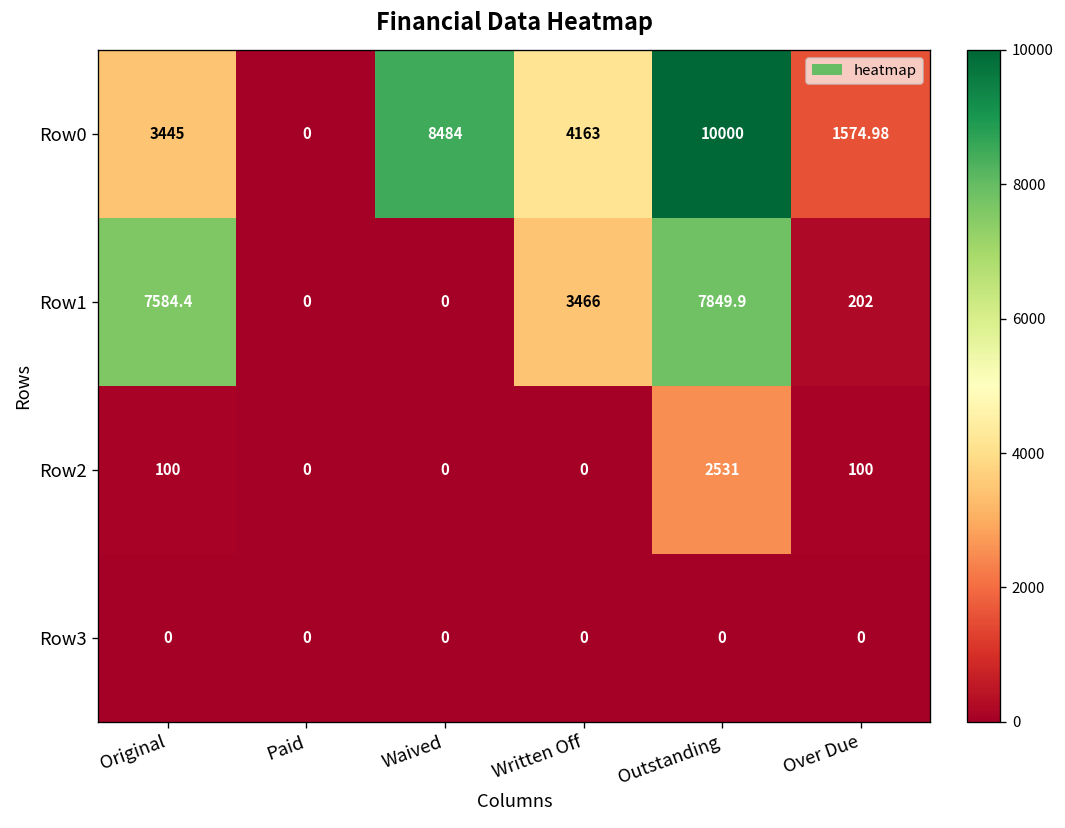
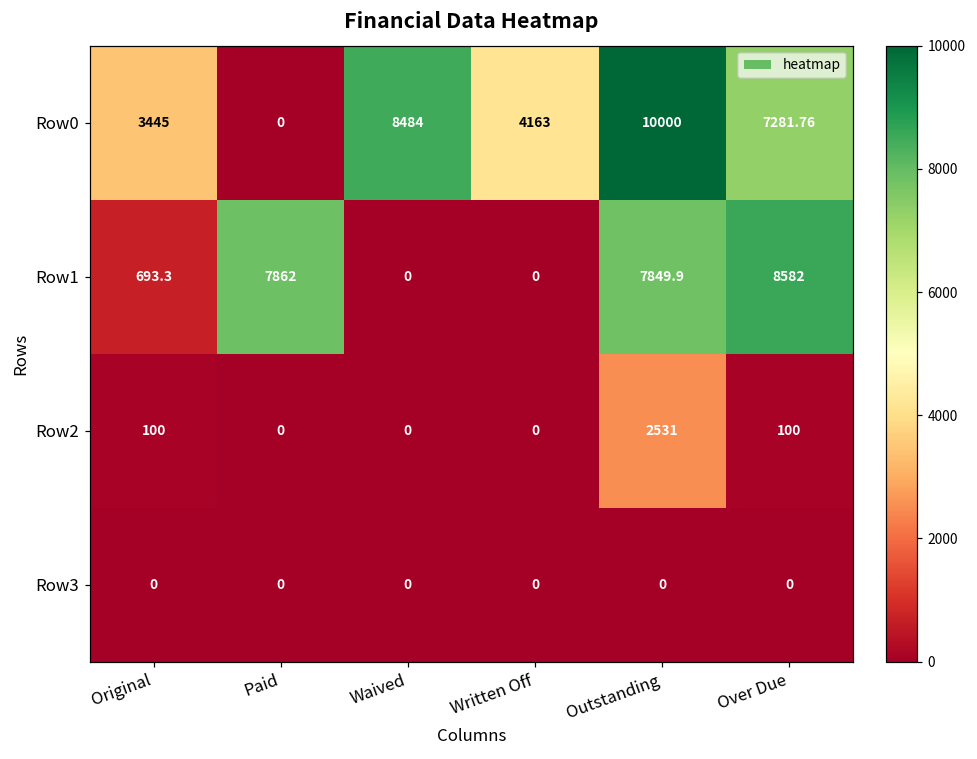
Row0, Over Due: 1574.98 -> 7281.76
Row1, Original: 7584.4 -> 693.3
Row1, Paid: 0 -> 7862
Row1, Written Off: 3466 -> 0
Row1, Over Due: 202 -> 8582
